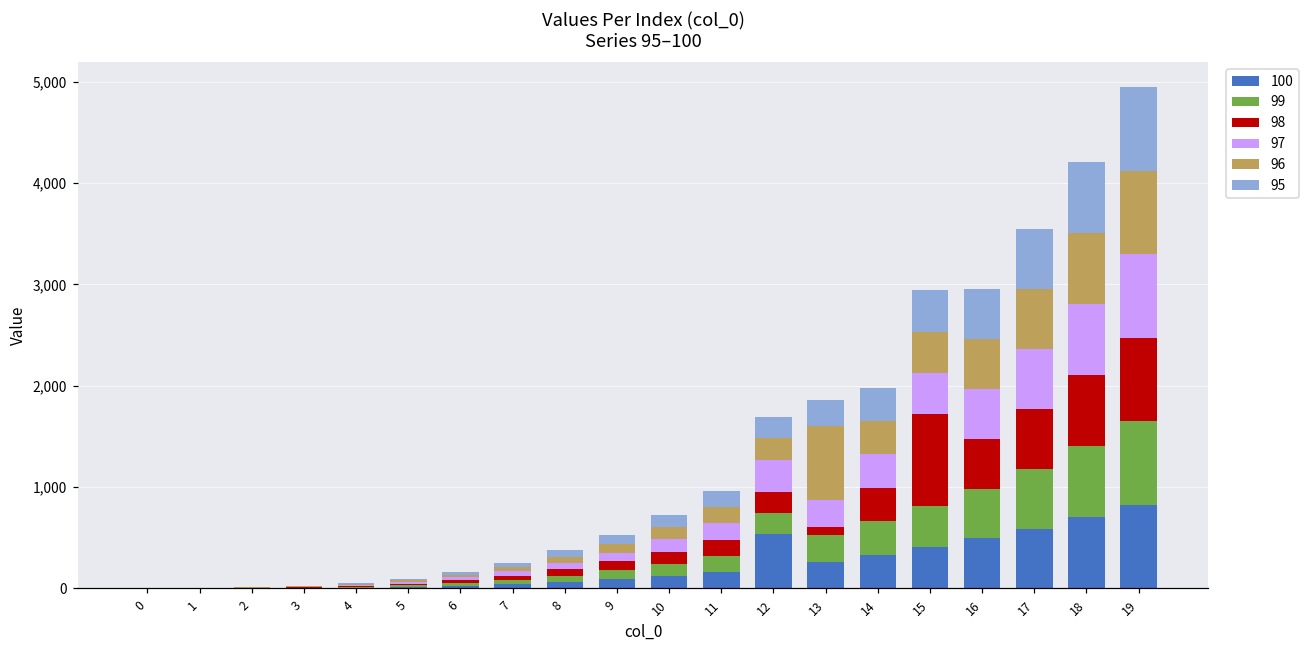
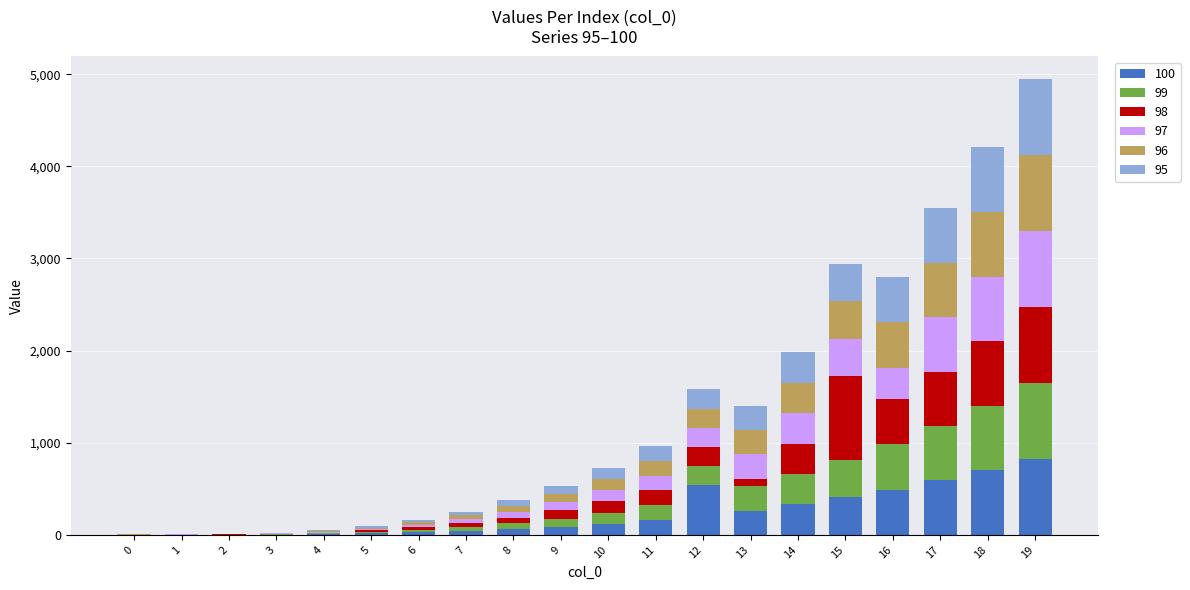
97, 12: 300 -> 200
96, 13: 700 -> 300
97, 16: 500 -> 300
